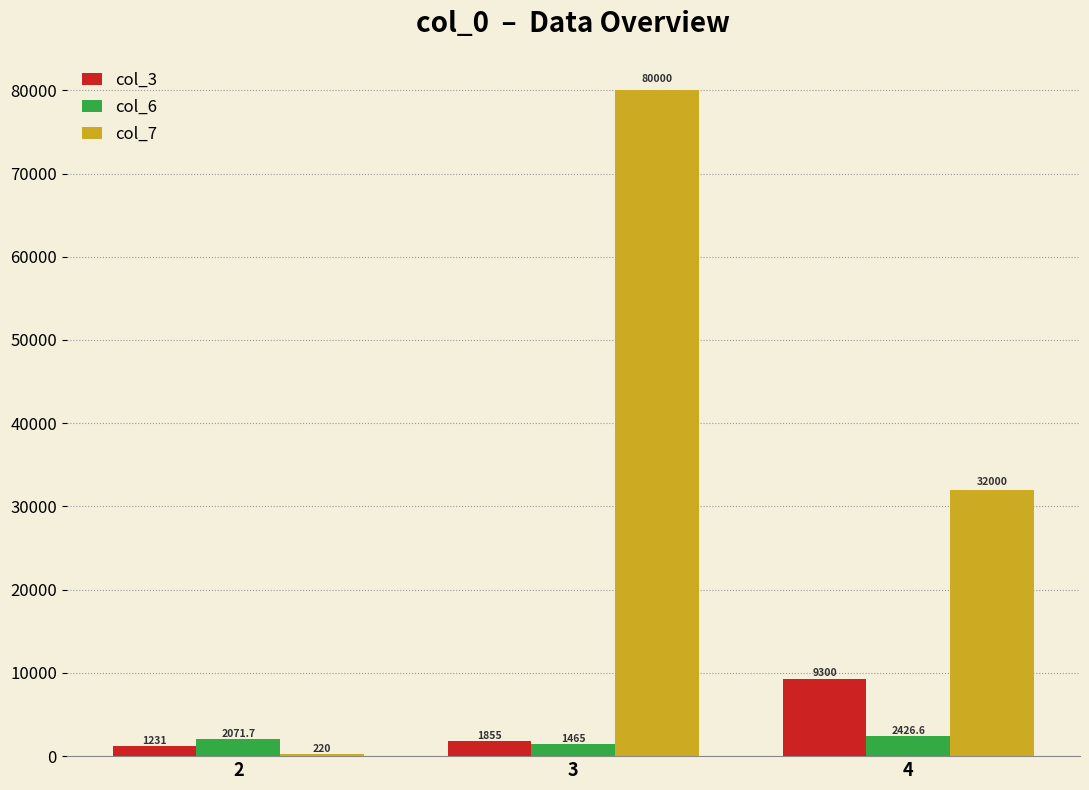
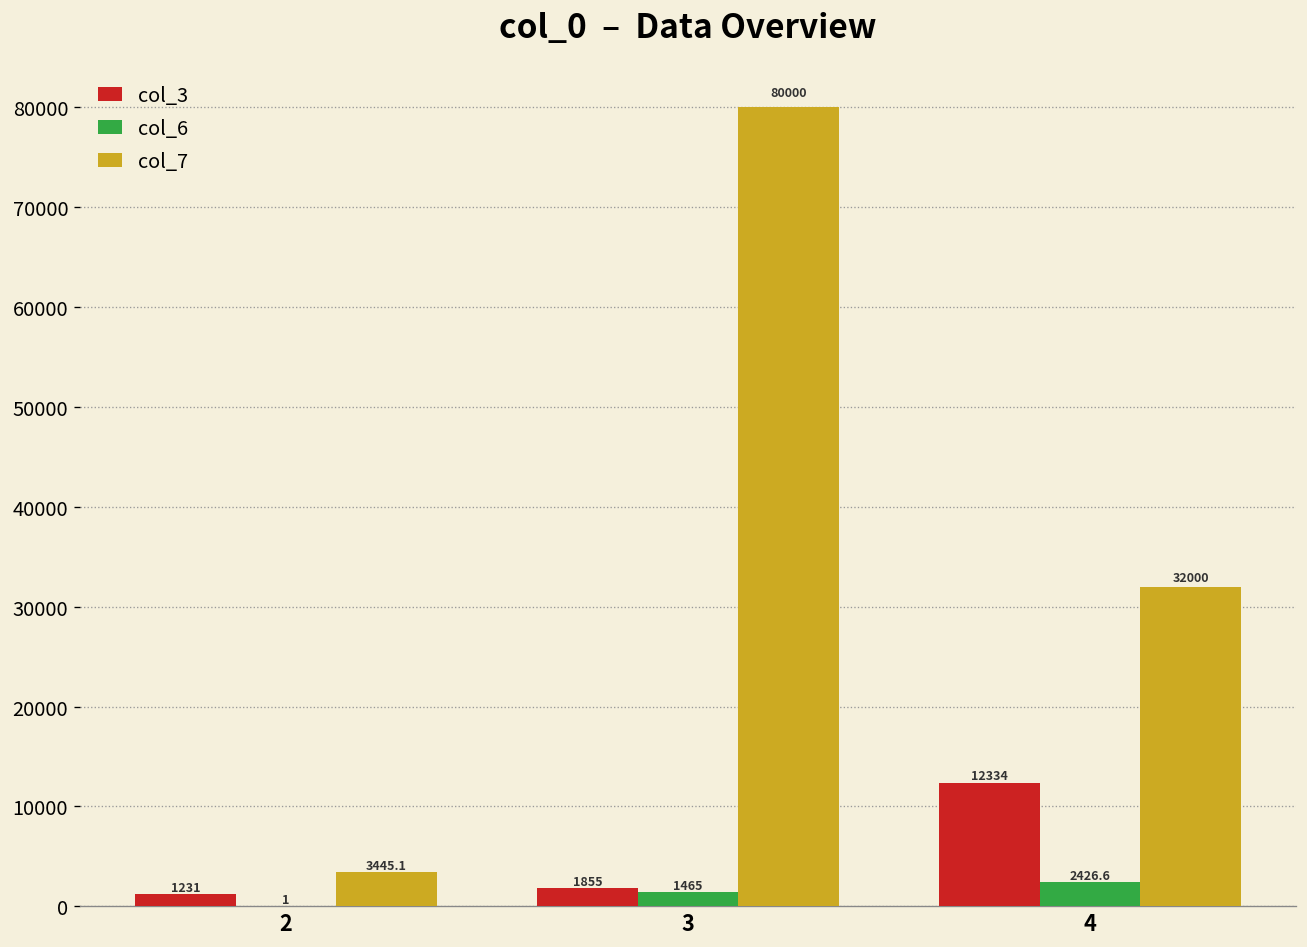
col_6, 2: 2071.7 -> 1
col_7, 2: 220 -> 3445.1
col_3, 4: 9300 -> 12334
